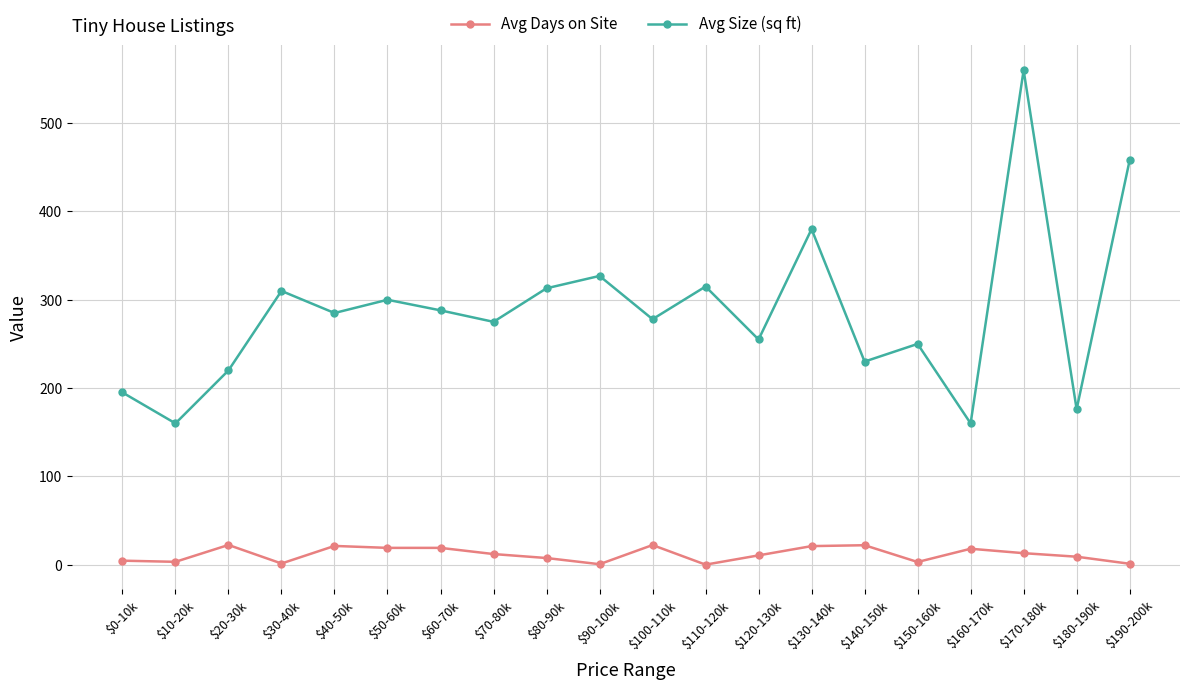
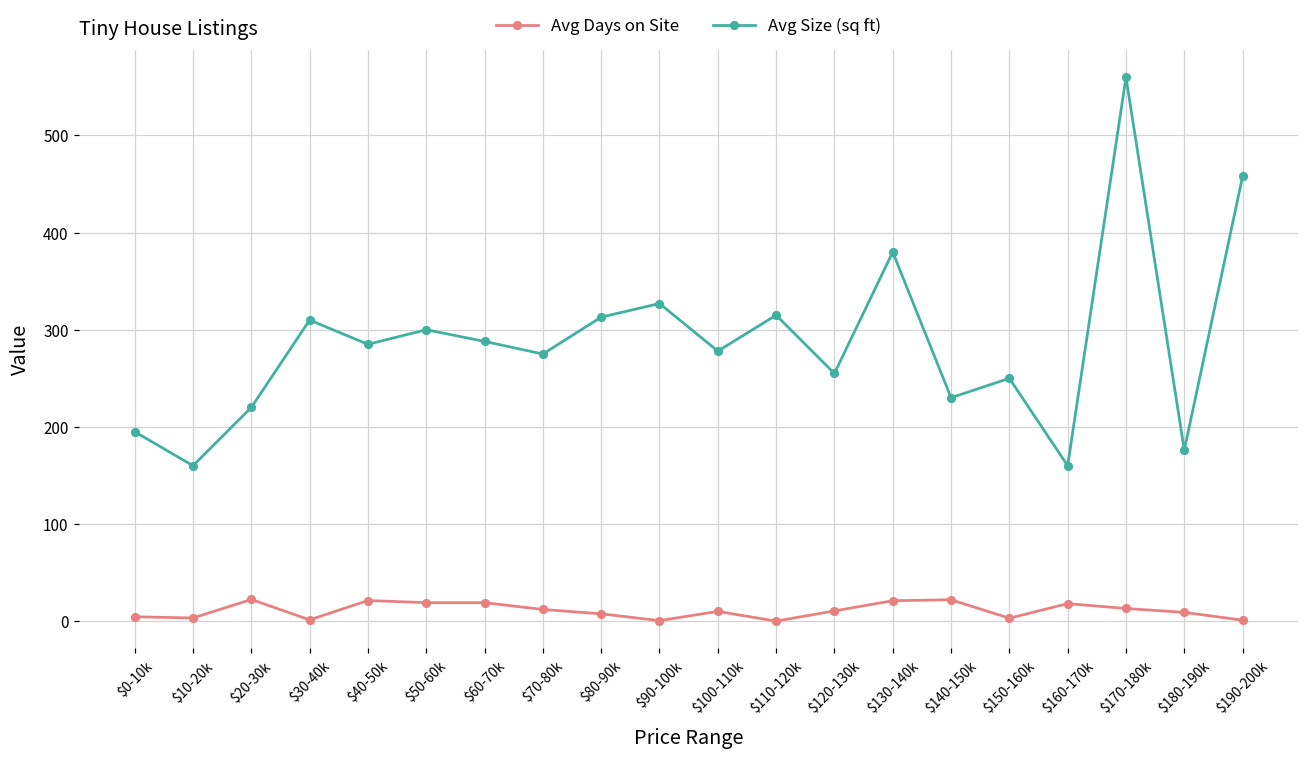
Avg Days on Site, $100-110k: 20 -> 10
